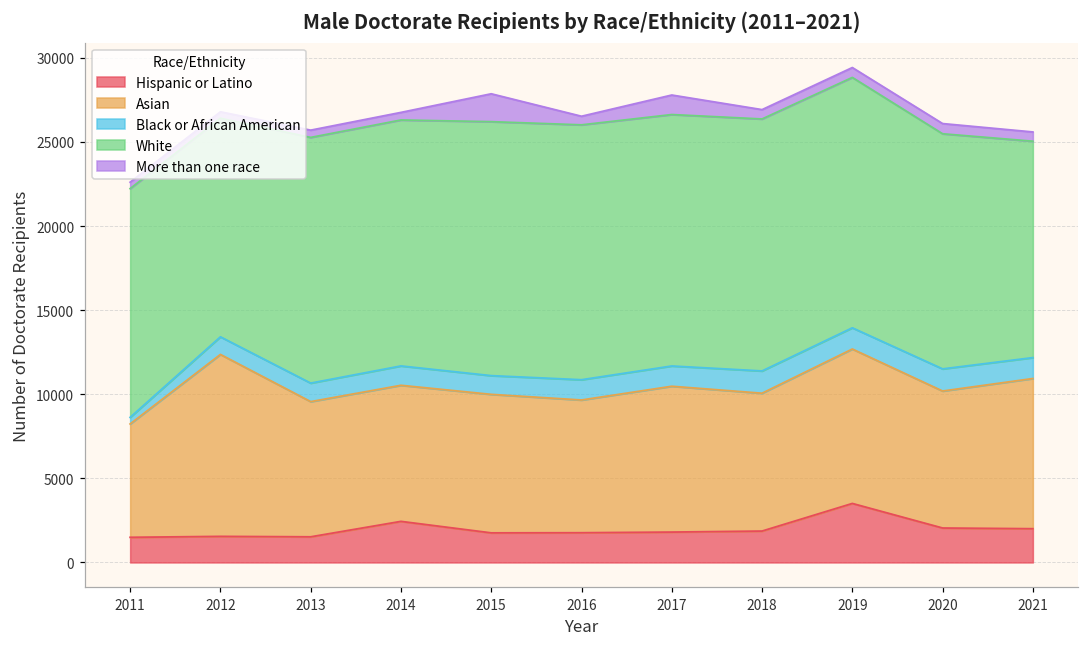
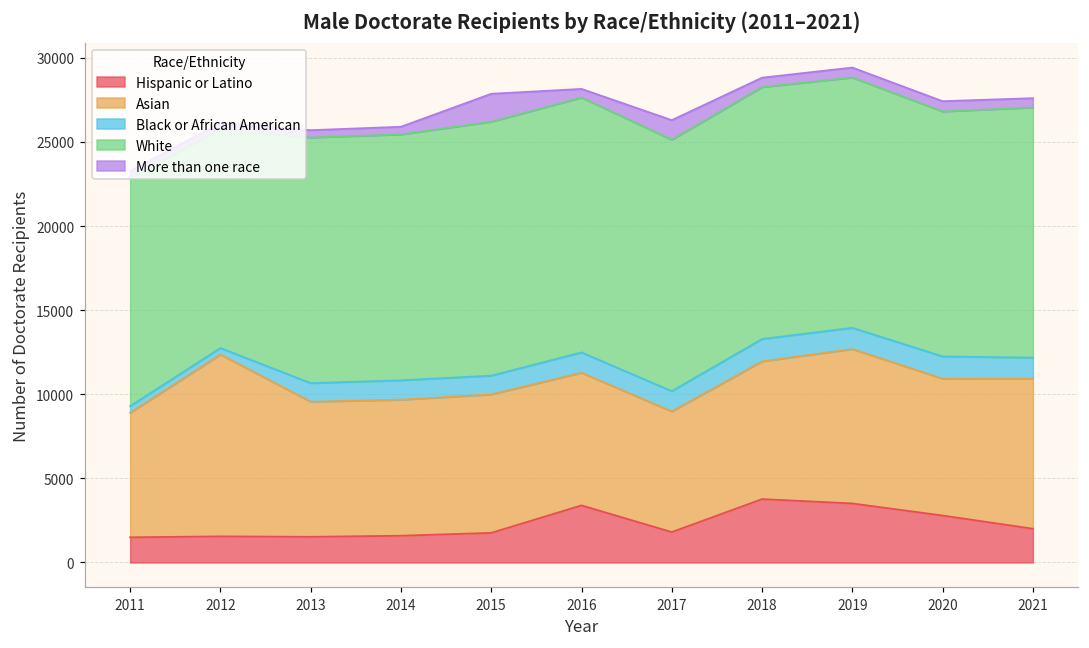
Asian, 2011: 6700 -> 7400
Black or African American, 2012: 1000 -> 400
Hispanic or Latino, 2014: 2400 -> 1600
Hispanic or Latino, 2016: 1800 -> 3400
Asian, 2017: 8700 -> 7200
Hispanic or Latino, 2018: 1900 -> 3800
Hispanic or Latino, 2020: 2000 -> 2800
White, 2020: 14000 -> 14600
White, 2021: 12900 -> 14900
